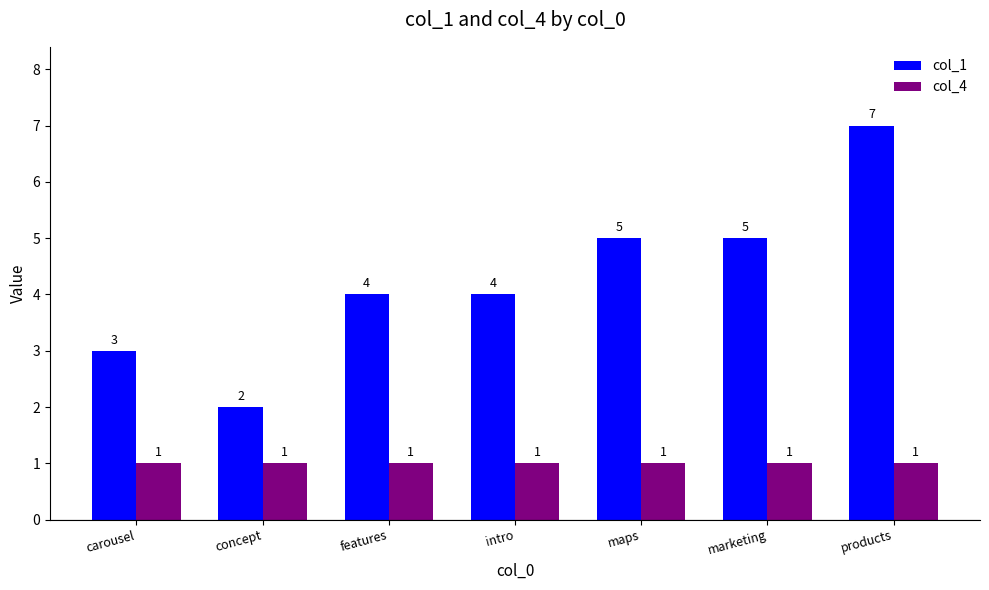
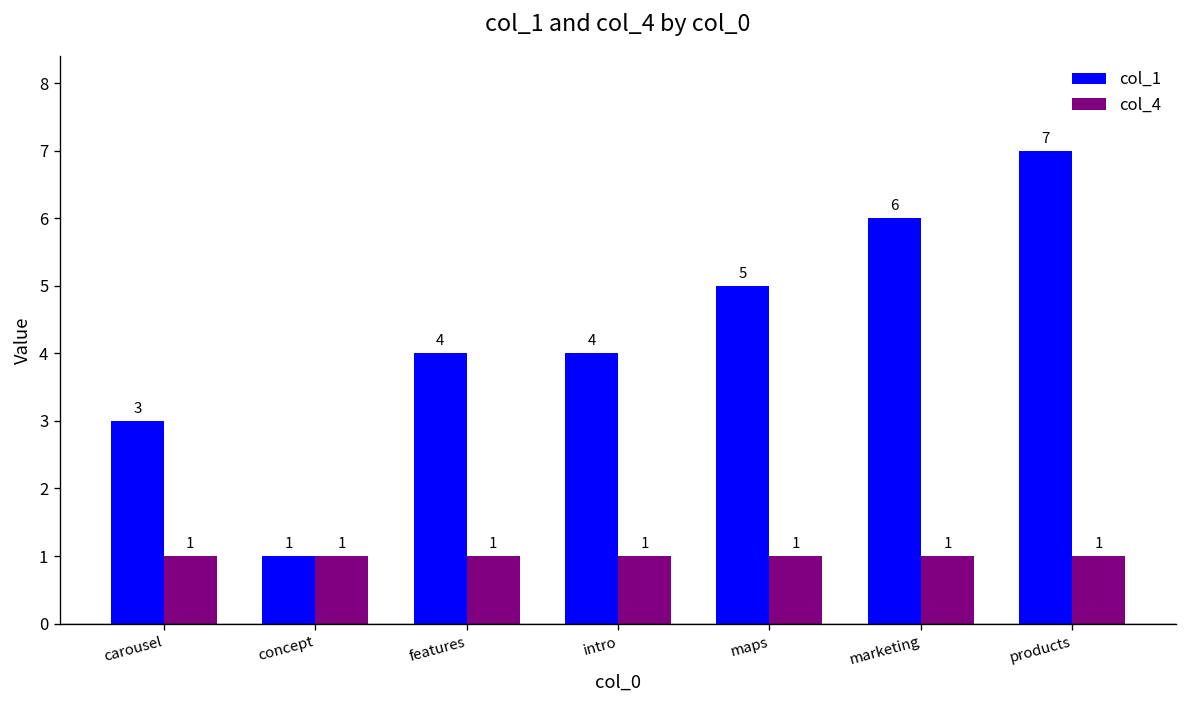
col_1, concept: 2 -> 1
col_1, marketing: 5 -> 6
